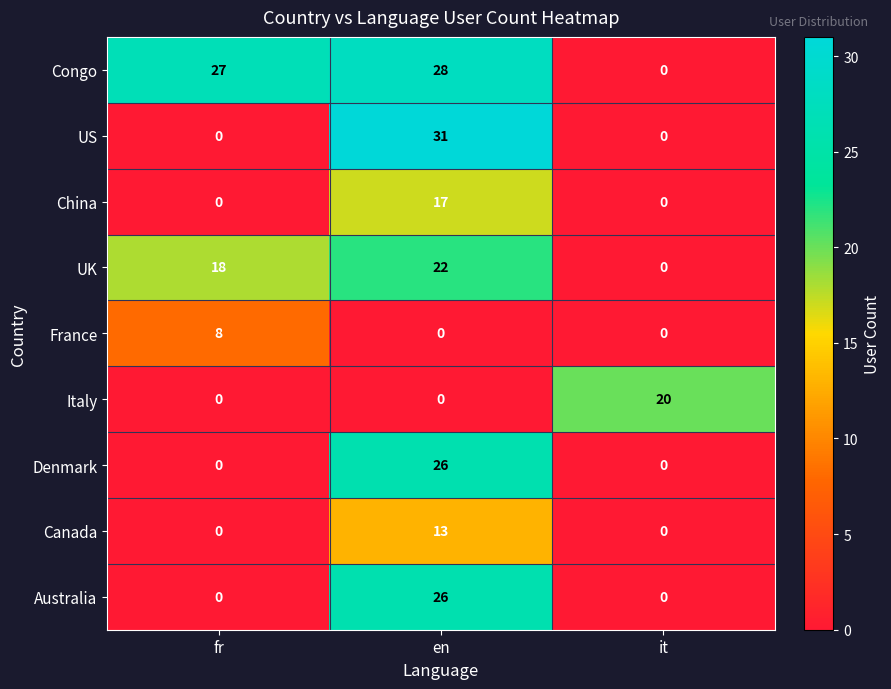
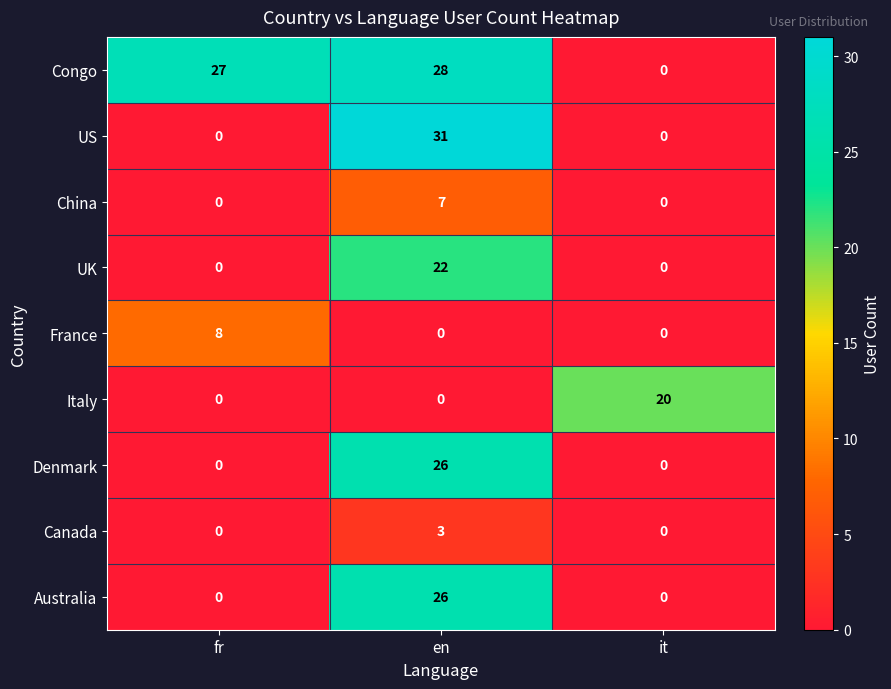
China, en: 17 -> 7
UK, fr: 18 -> 0
Canada, en: 13 -> 3
